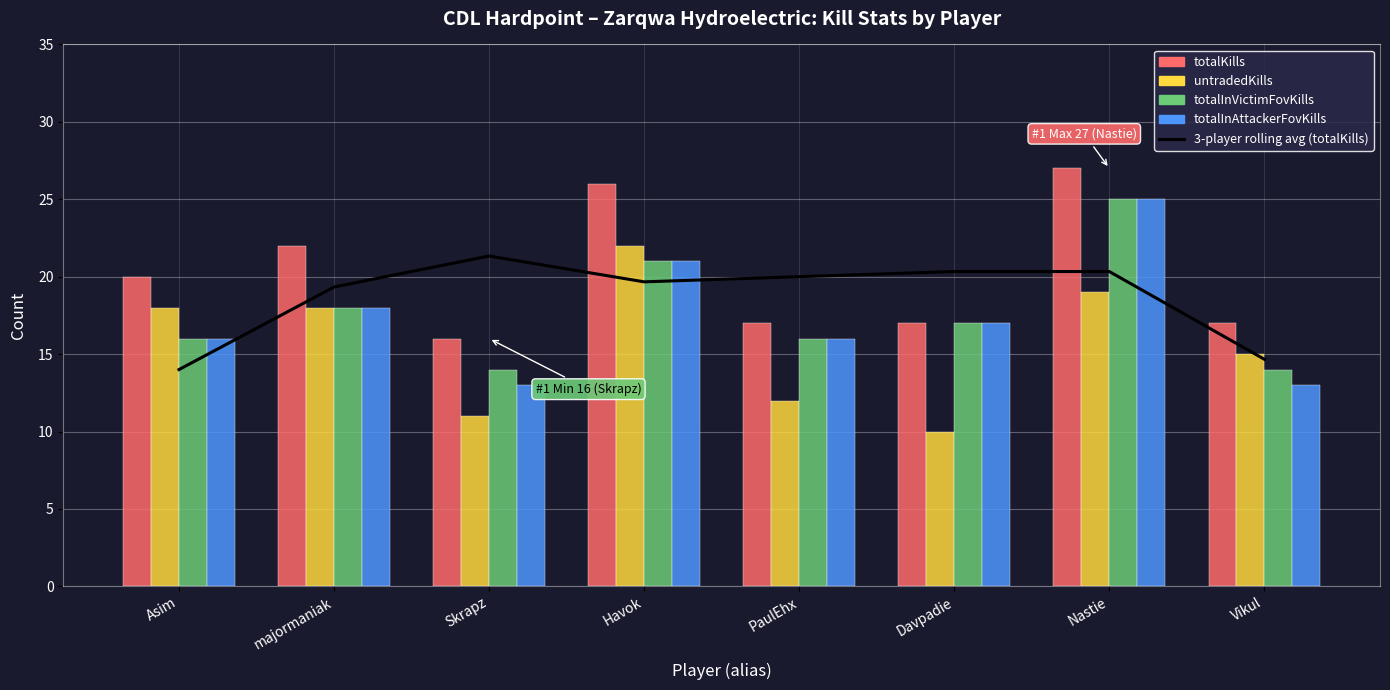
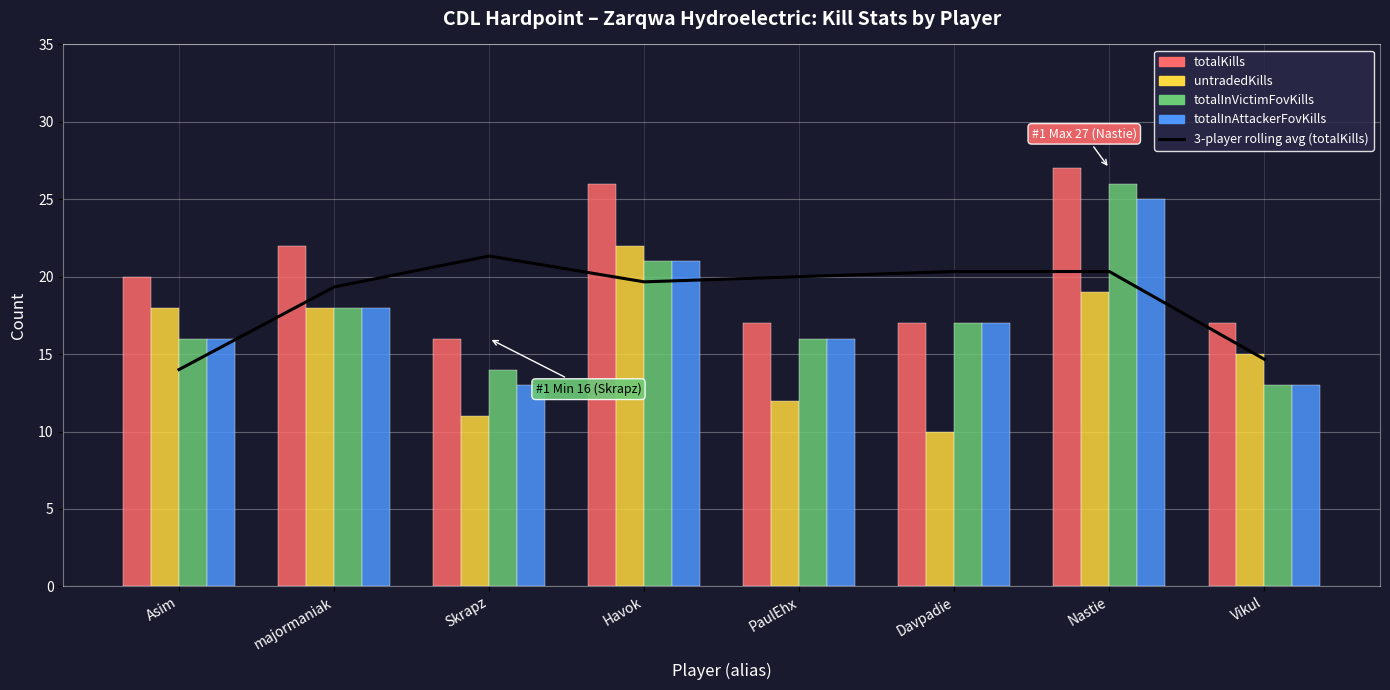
totalInVictimFovKills, Nastie: 25 -> 26
totalInVictimFovKills, Vikul: 14 -> 13
